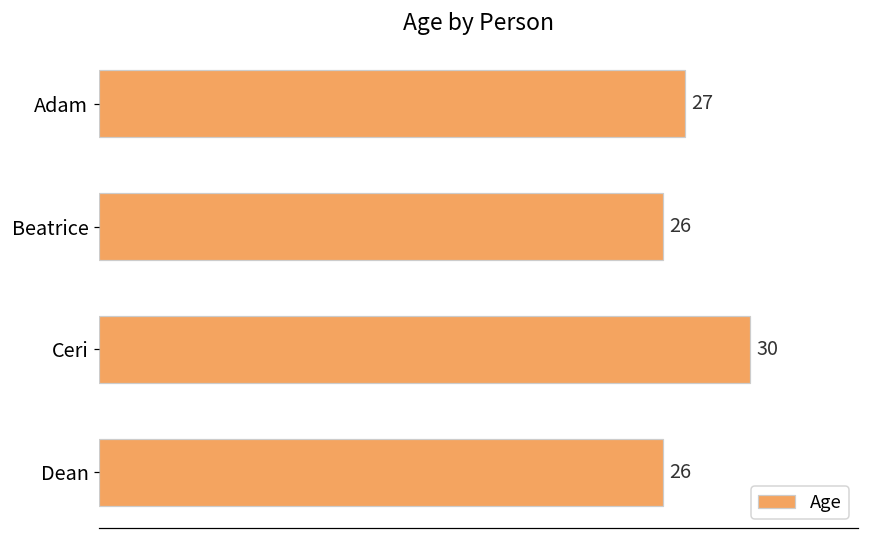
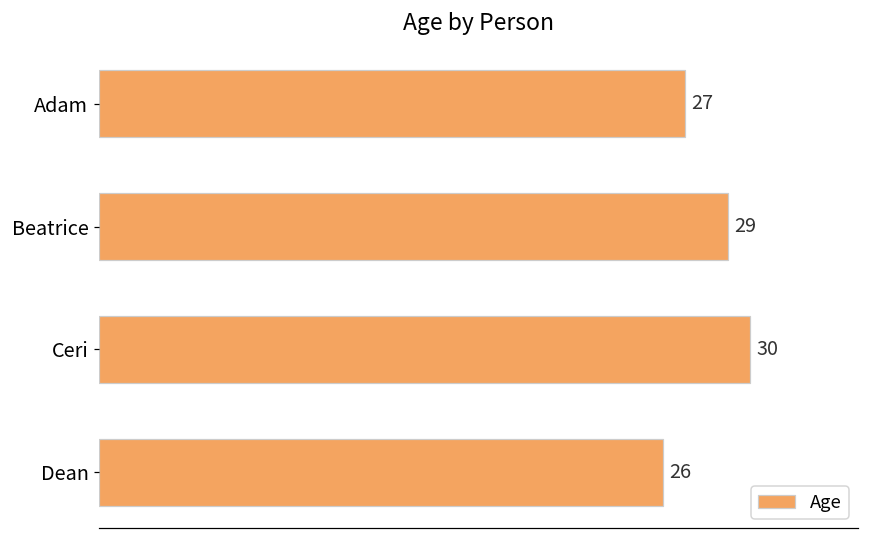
Beatrice: 26 -> 29
